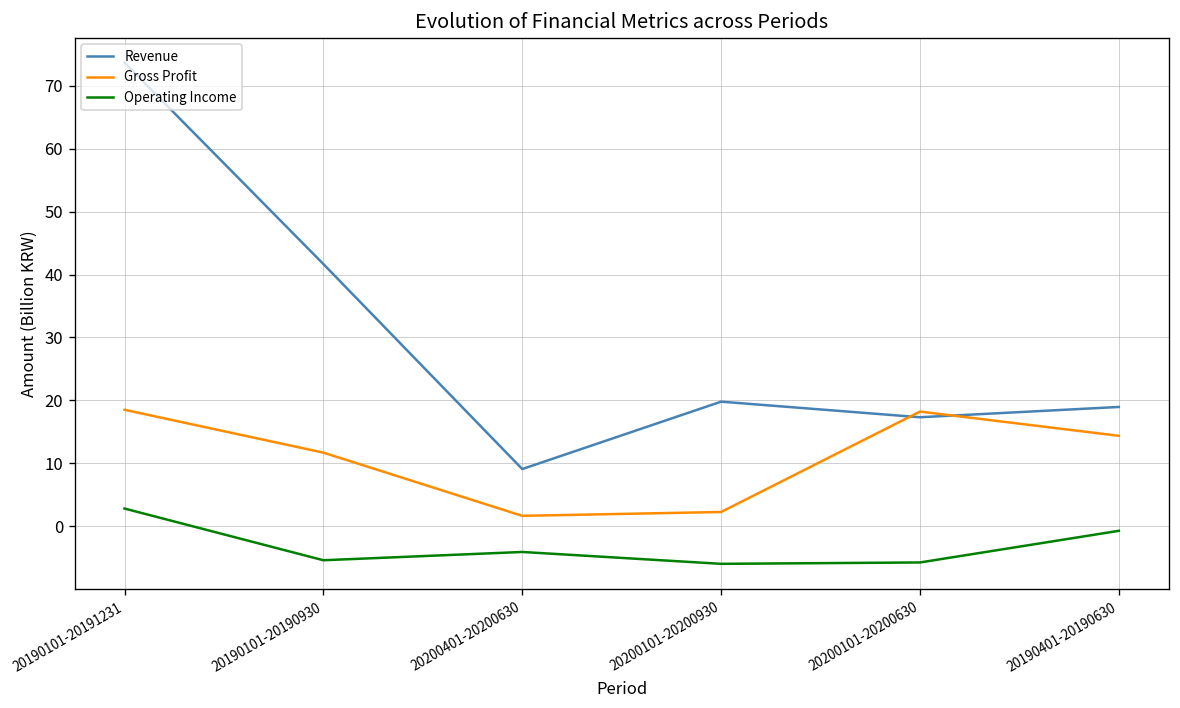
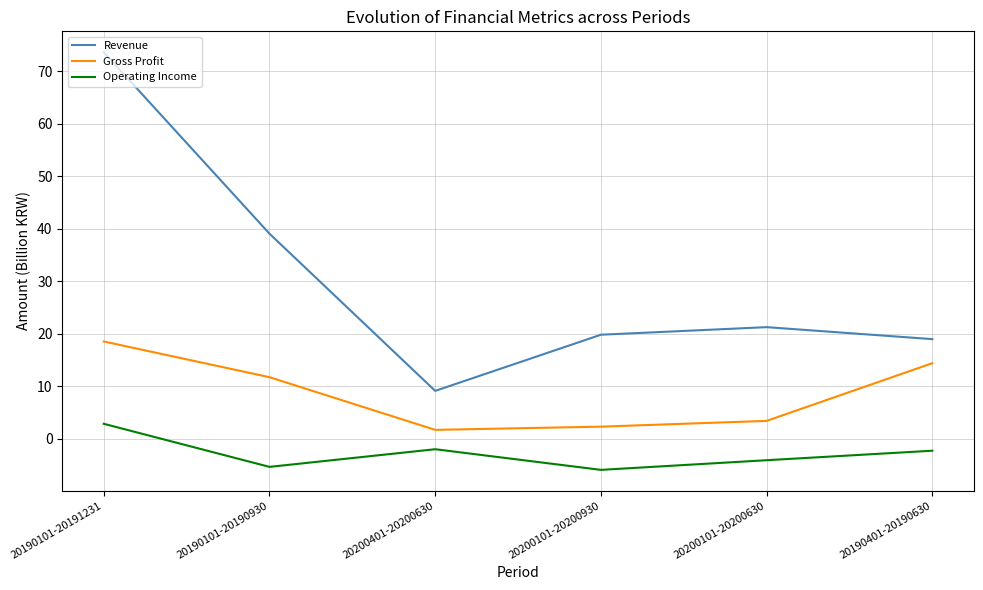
Revenue, 20190101-20190930: 42 -> 39
Operating Income, 20200401-20200630: -4 -> -2
Revenue, 20200101-20200630: 17 -> 21
Gross Profit, 20200101-20200630: 18 -> 3
Operating Income, 20200101-20200630: -6 -> -4
Operating Income, 20190401-20190630: -1 -> -2
